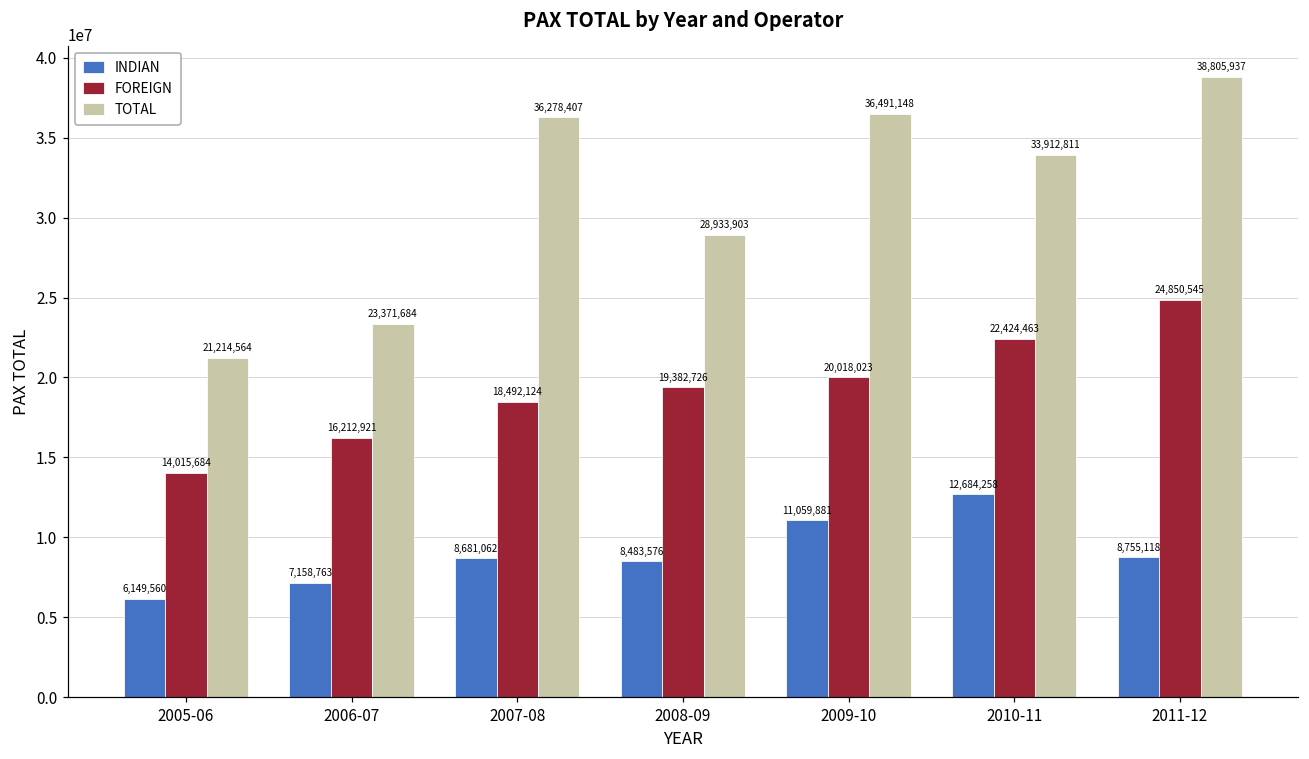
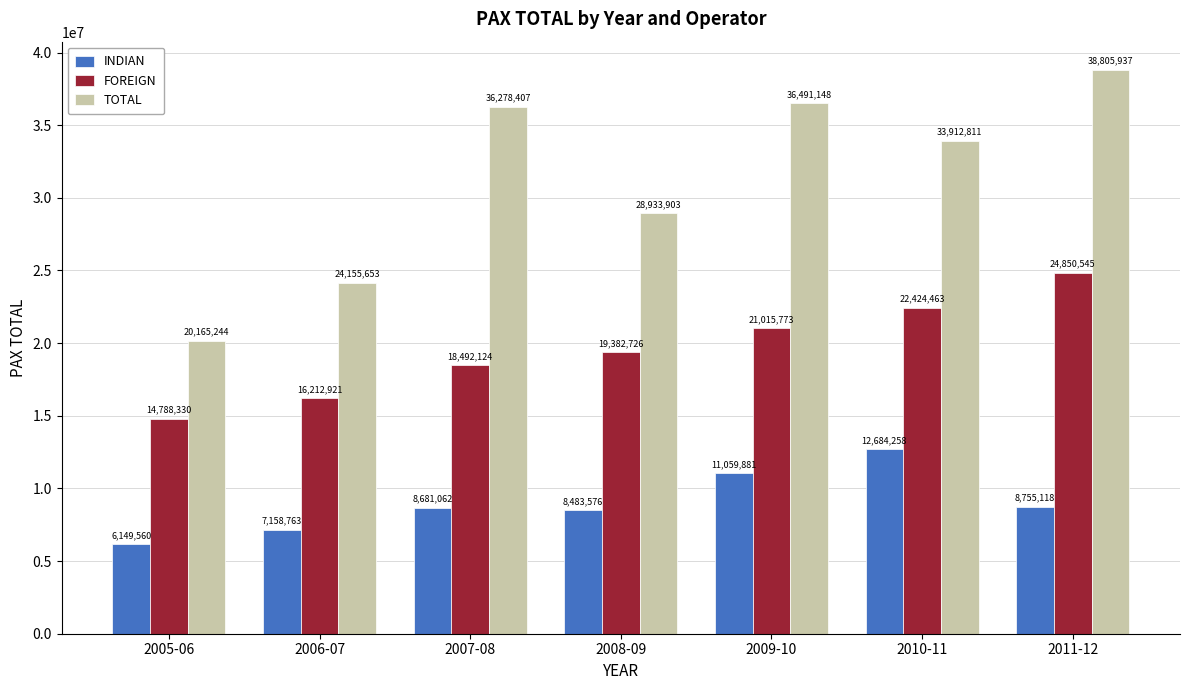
FOREIGN, 2005-06: 14,015,684 -> 14,788,330
TOTAL, 2005-06: 21,214,564 -> 20,165,244
TOTAL, 2006-07: 23,371,684 -> 24,155,653
FOREIGN, 2009-10: 20,018,023 -> 21,015,773
